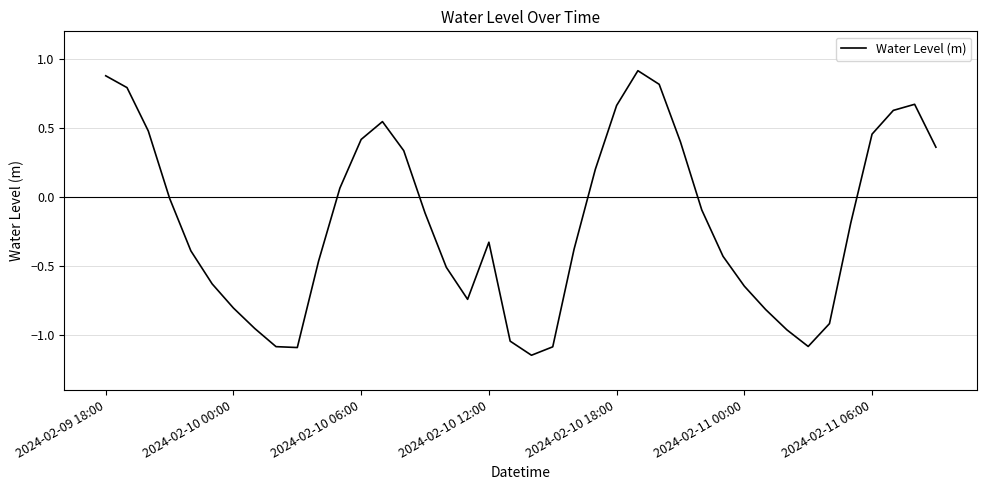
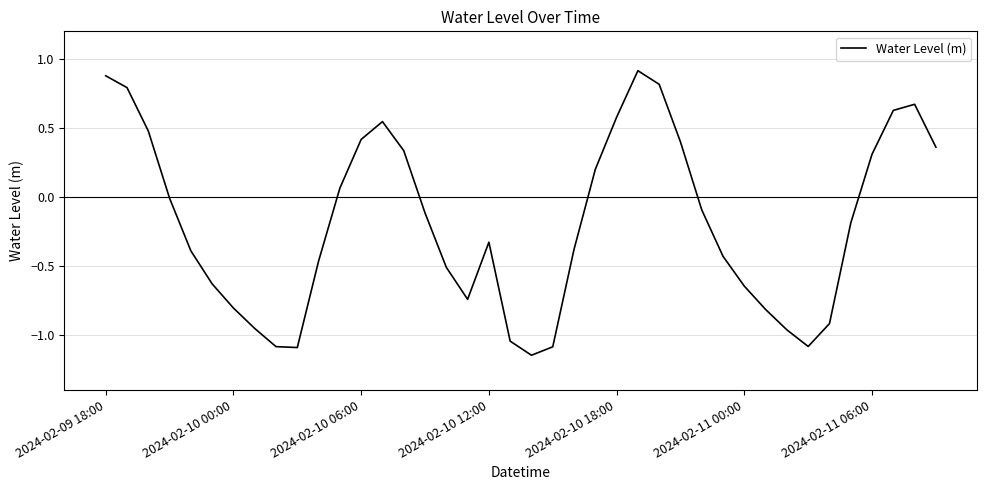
2024-02-10 18:00: 0.66 -> 0.58
2024-02-11 06:00: 0.45 -> 0.31
